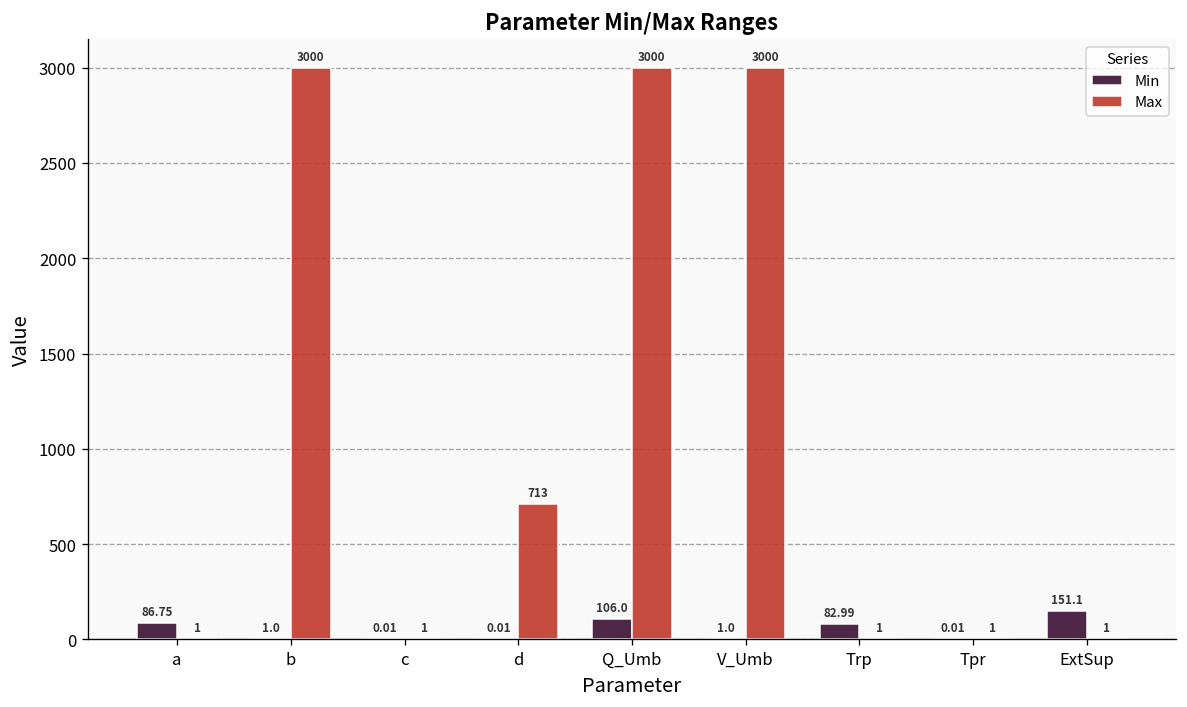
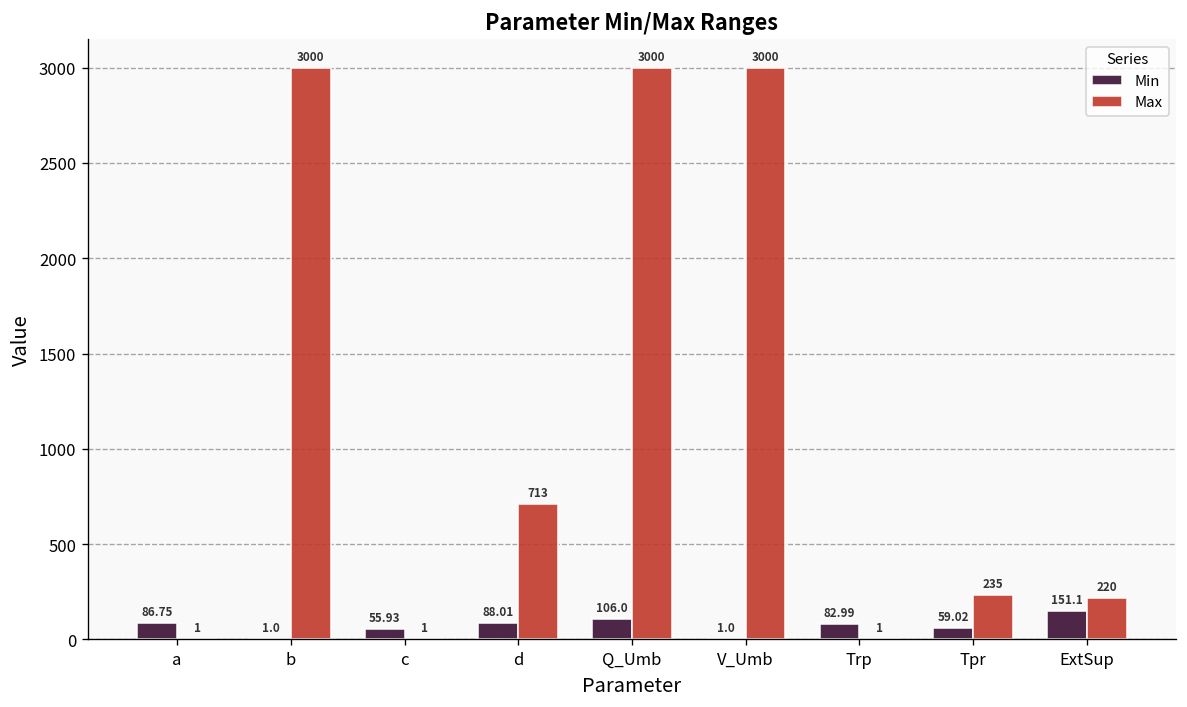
Min, c: 0.01 -> 55.93
Min, d: 0.01 -> 88.01
Min, Tpr: 0.01 -> 59.02
Max, Tpr: 1 -> 235
Max, ExtSup: 1 -> 220
